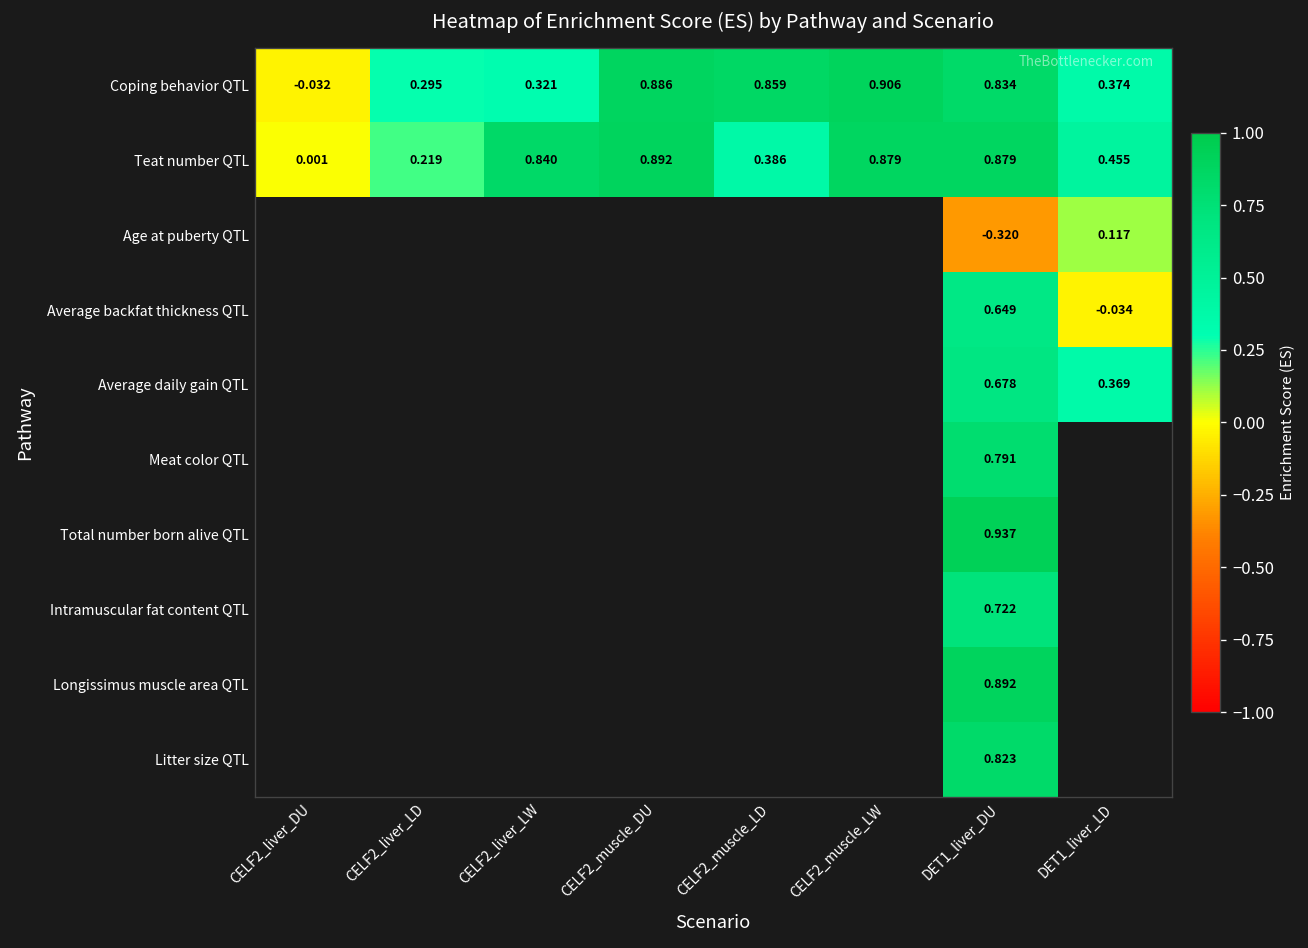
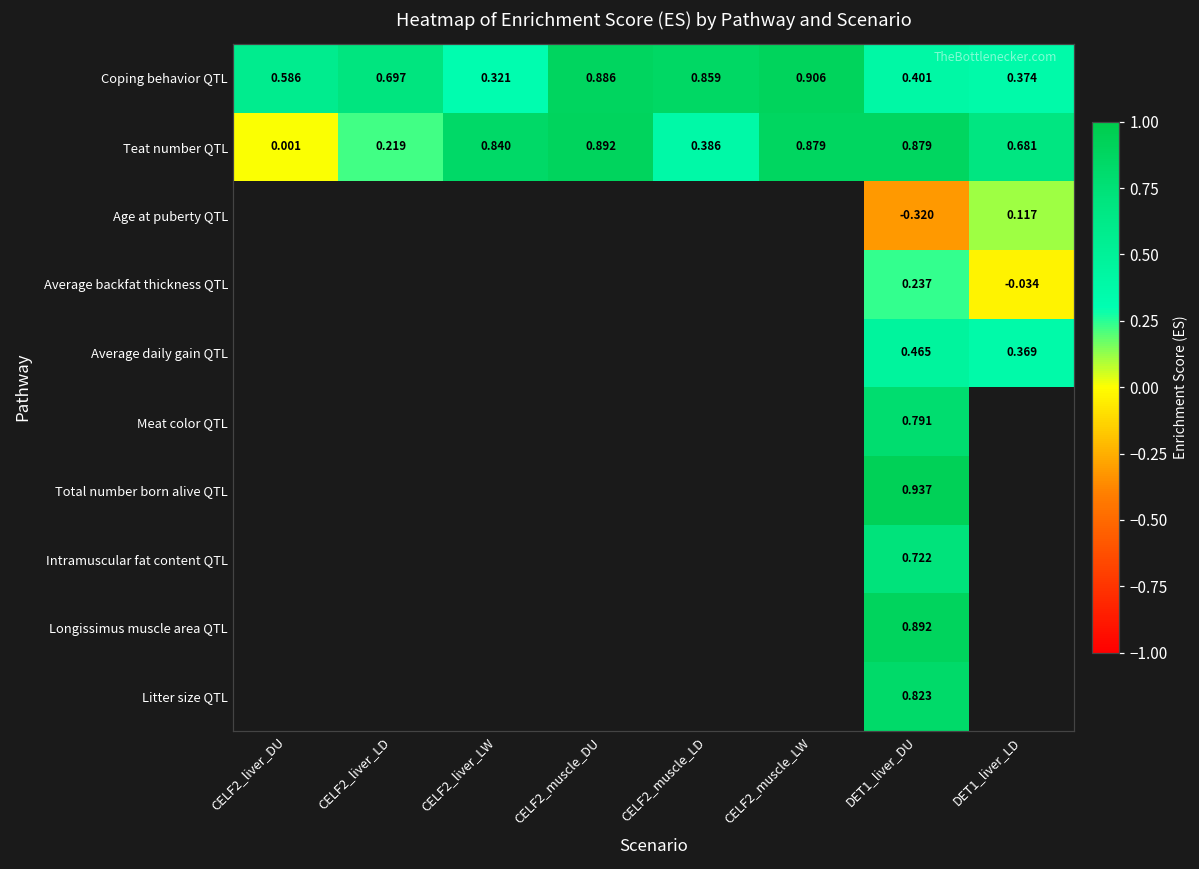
Coping behavior QTL, CELF2_liver_DU: -0.032 -> 0.586
Coping behavior QTL, CELF2_liver_LD: 0.295 -> 0.697
Coping behavior QTL, DET1_liver_DU: 0.834 -> 0.401
Teat number QTL, DET1_liver_LD: 0.455 -> 0.681
Average backfat thickness QTL, DET1_liver_DU: 0.649 -> 0.237
Average daily gain QTL, DET1_liver_DU: 0.678 -> 0.465
